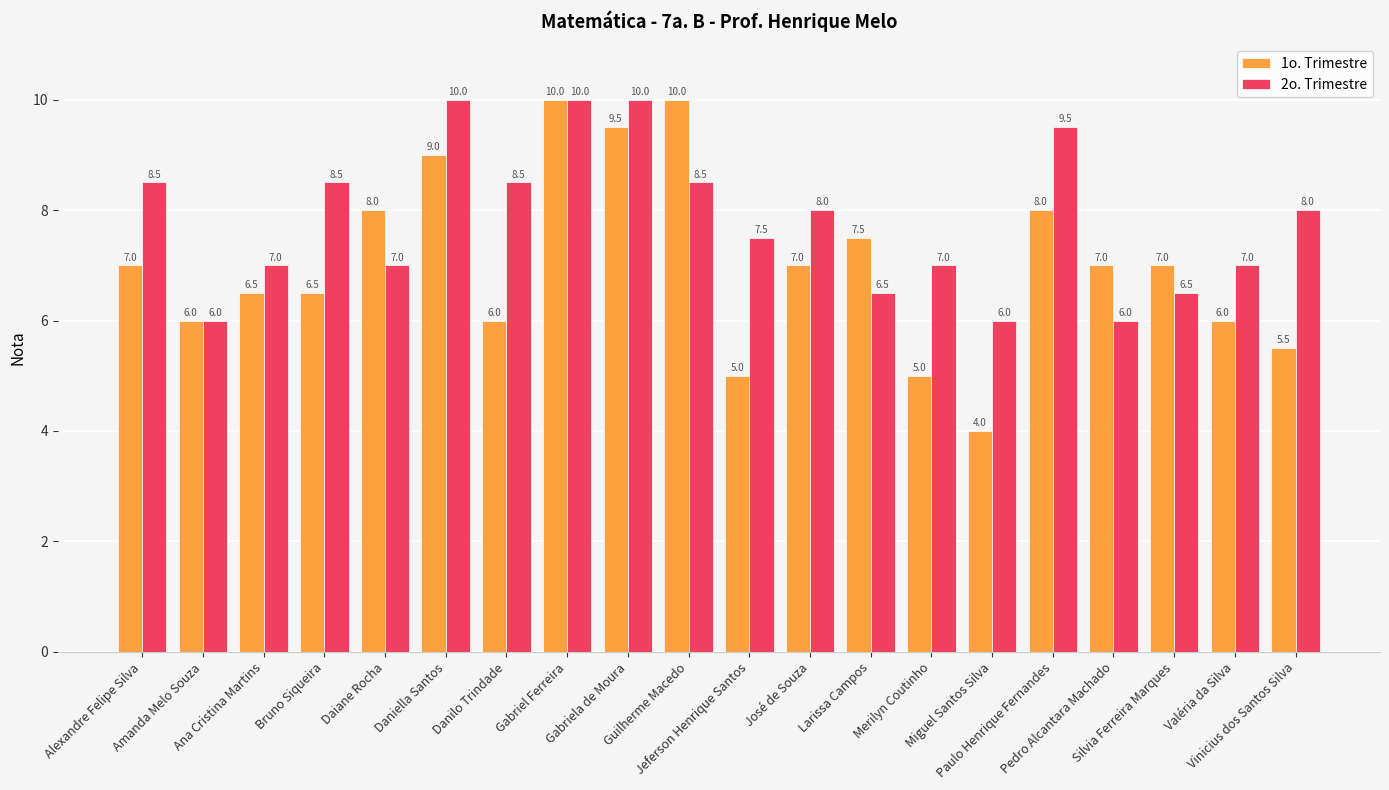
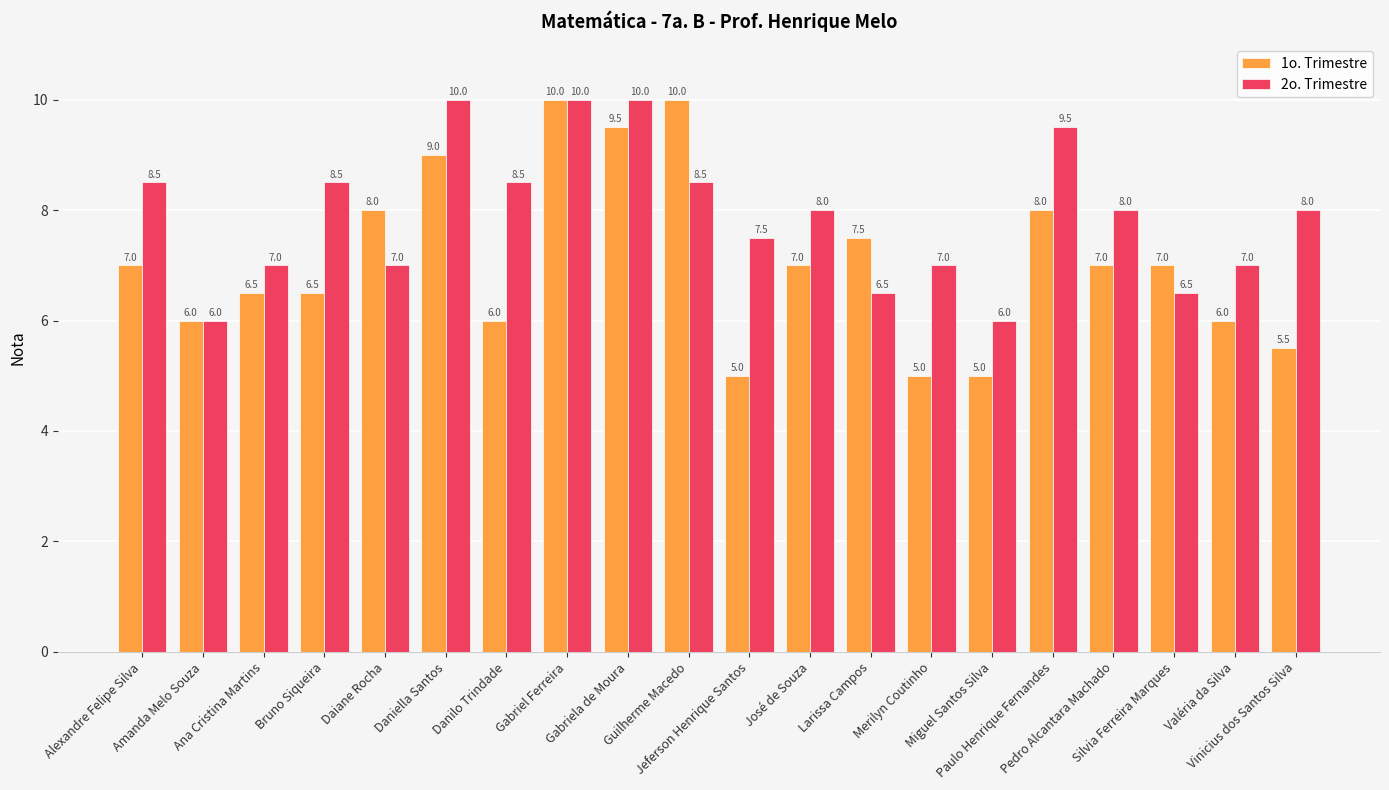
1o. Trimestre, Miguel Santos Silva: 4.0 -> 5.0
2o. Trimestre, Pedro Alcantara Machado: 6.0 -> 8.0
